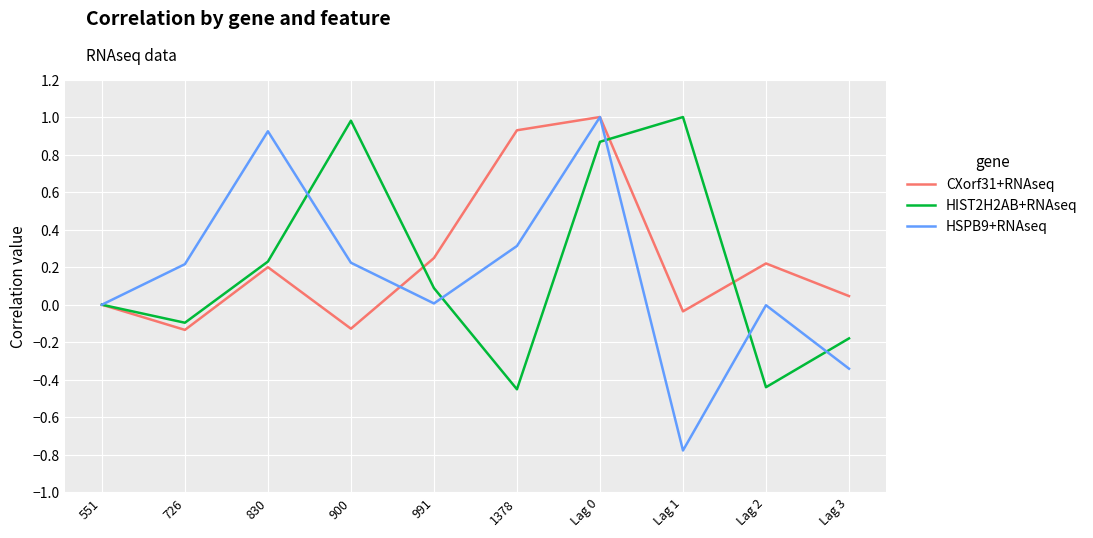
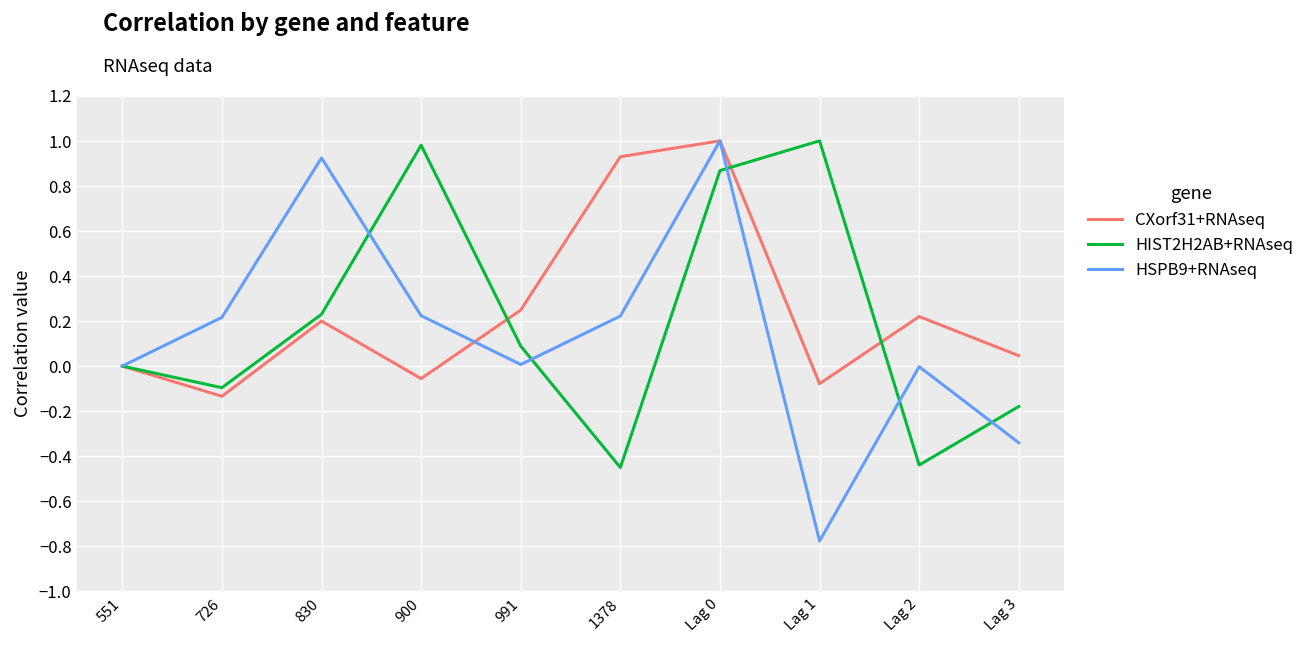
CXorf31+RNAseq, 900: -0.13 -> -0.06
HSPB9+RNAseq, 1378: 0.31 -> 0.22
CXorf31+RNAseq, Lag 1: -0.04 -> -0.08
